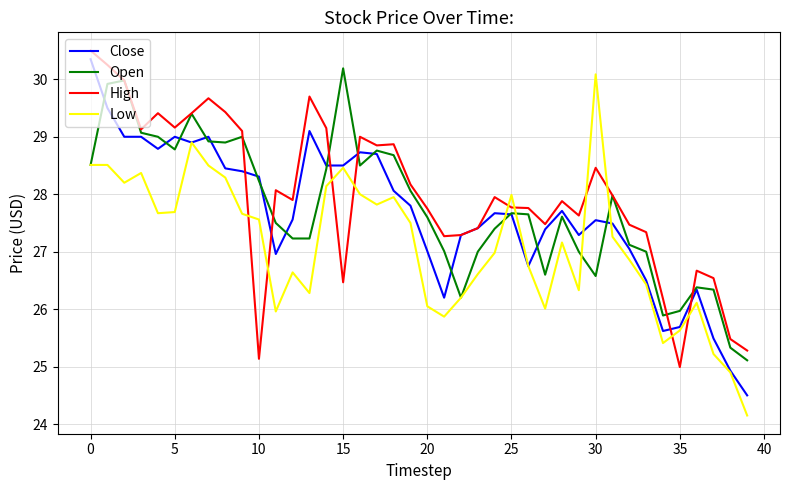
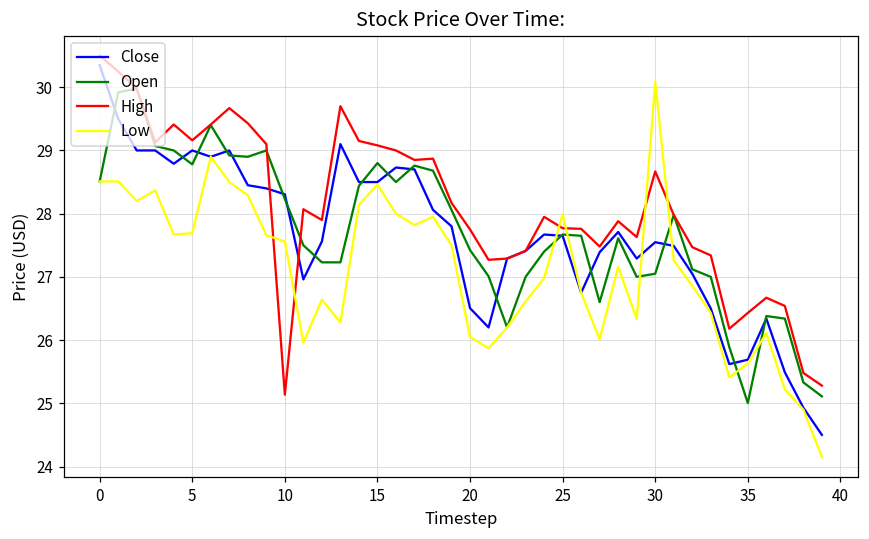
Open, 15: 30.2 -> 28.8
High, 15: 26.5 -> 29.1
Close, 20: 27.0 -> 26.5
Open, 20: 27.6 -> 27.4
Open, 30: 26.6 -> 27.0
High, 30: 28.5 -> 28.7
Open, 35: 26.0 -> 25.0
High, 35: 25.0 -> 26.4
